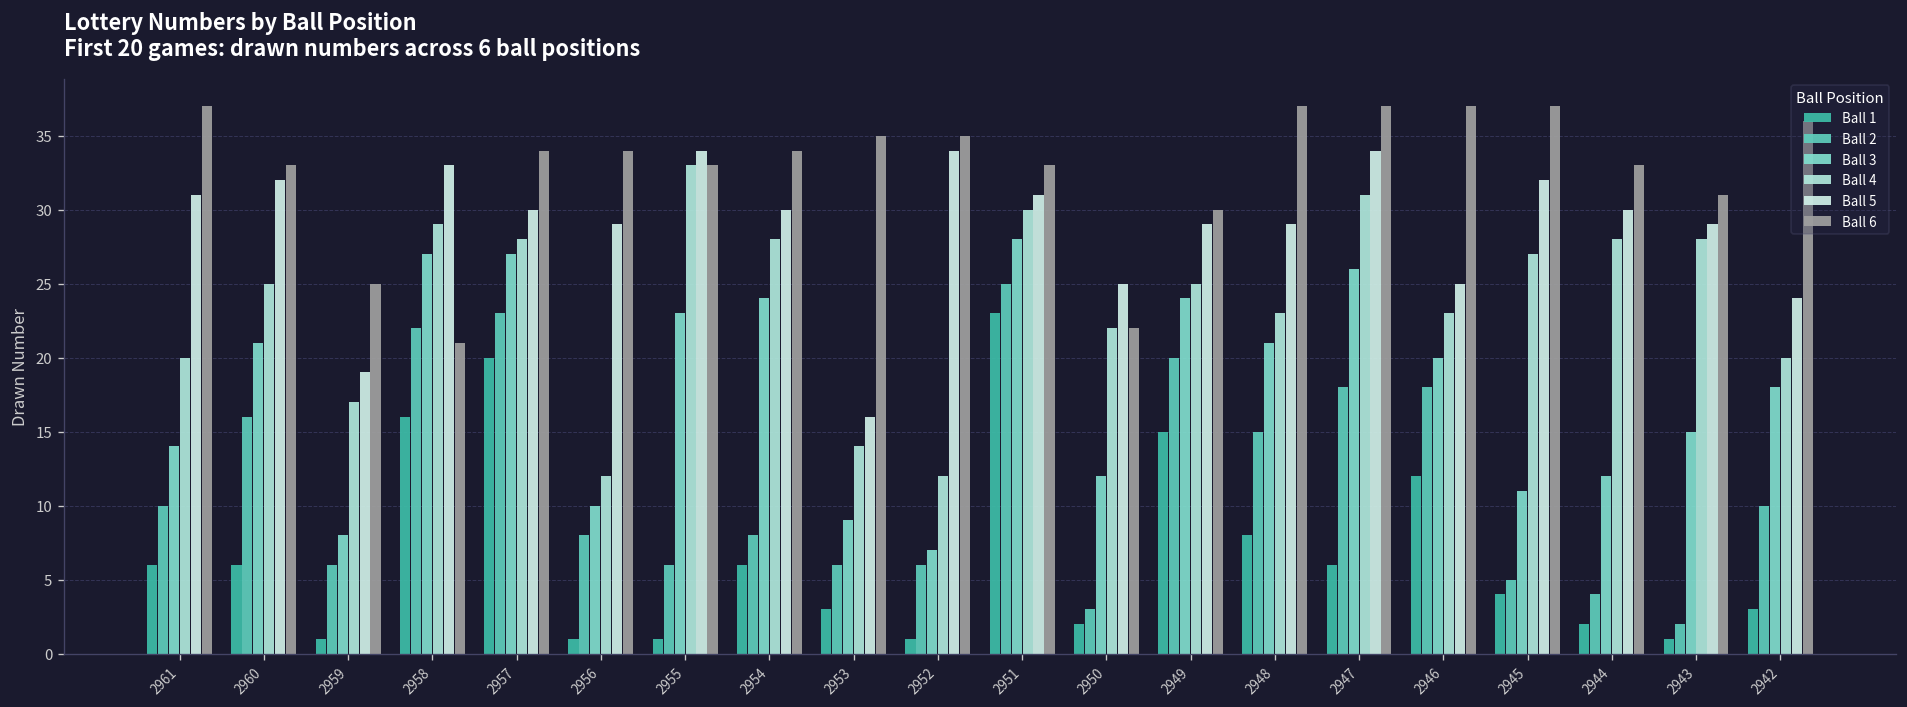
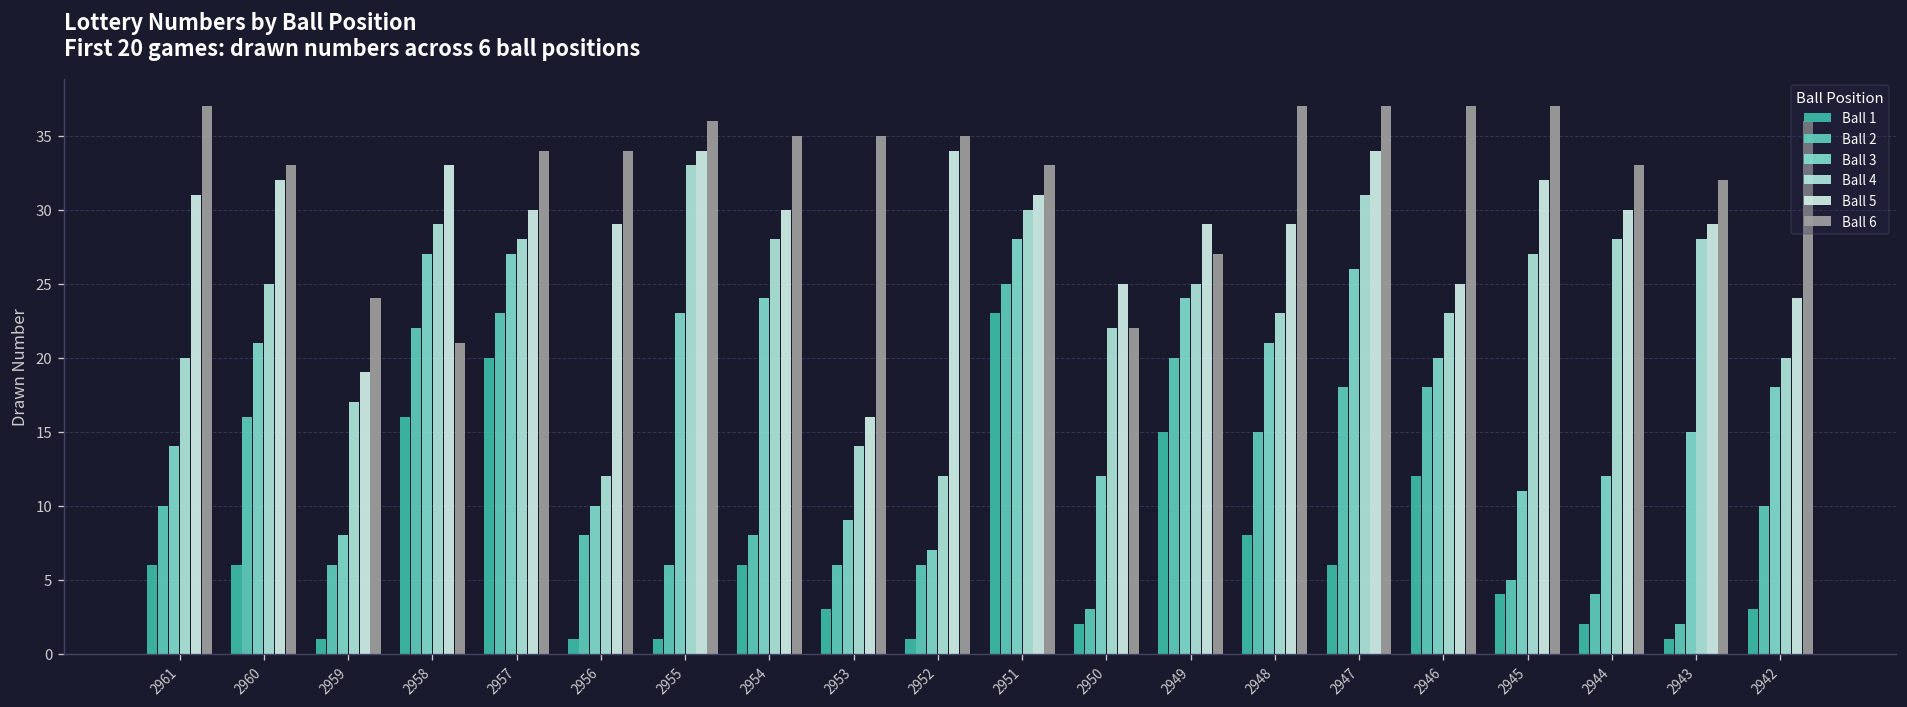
Ball 6, 2959: 25 -> 24
Ball 6, 2955: 33 -> 36
Ball 6, 2954: 34 -> 35
Ball 6, 2949: 30 -> 27
Ball 6, 2943: 31 -> 32
